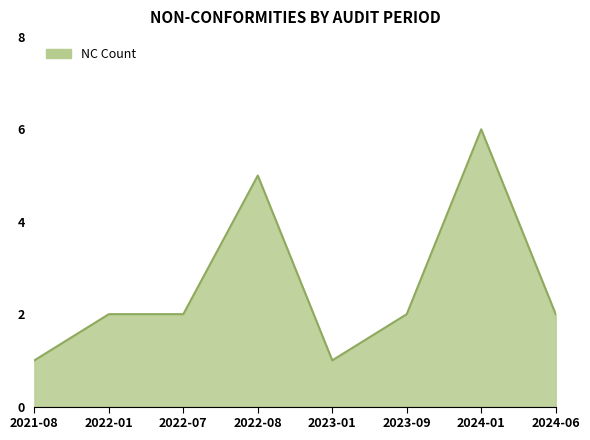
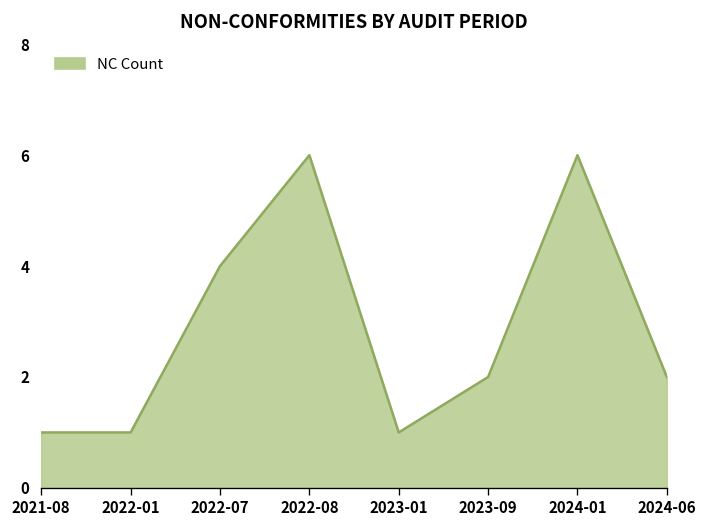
2022-01: 2 -> 1
2022-07: 2 -> 4
2022-08: 5 -> 6
